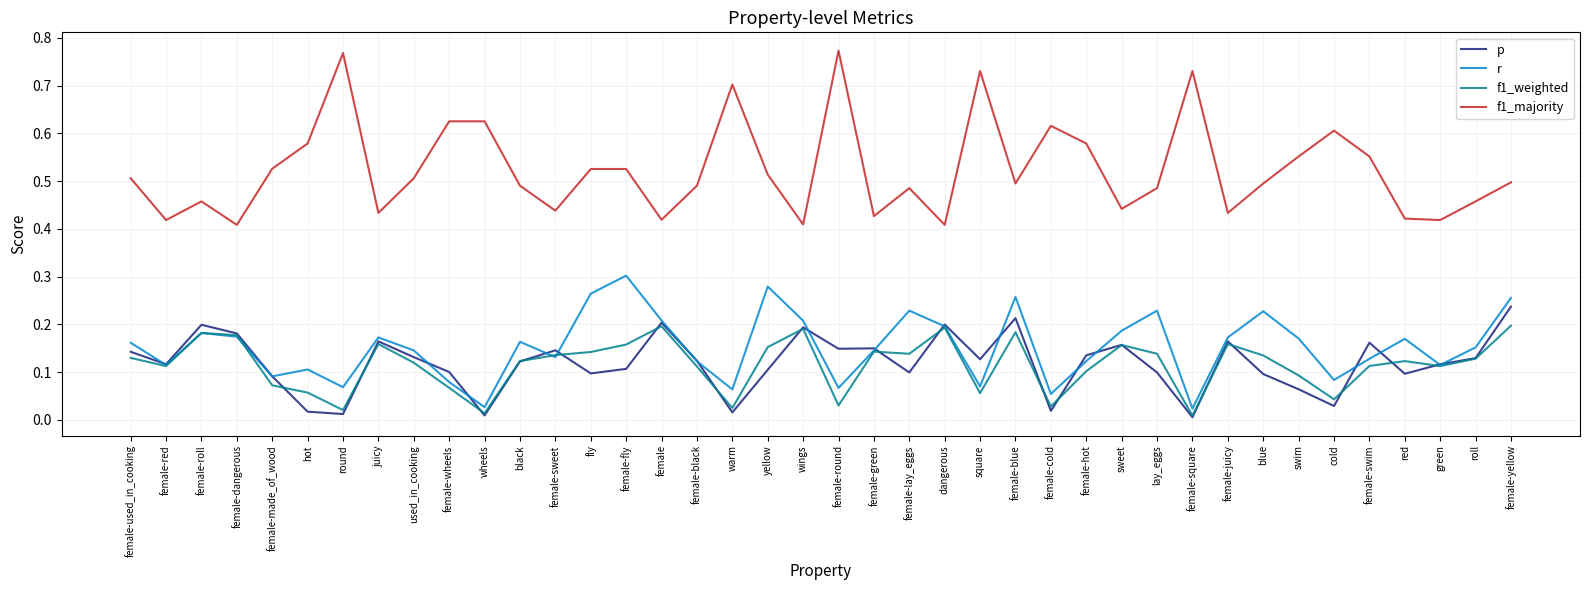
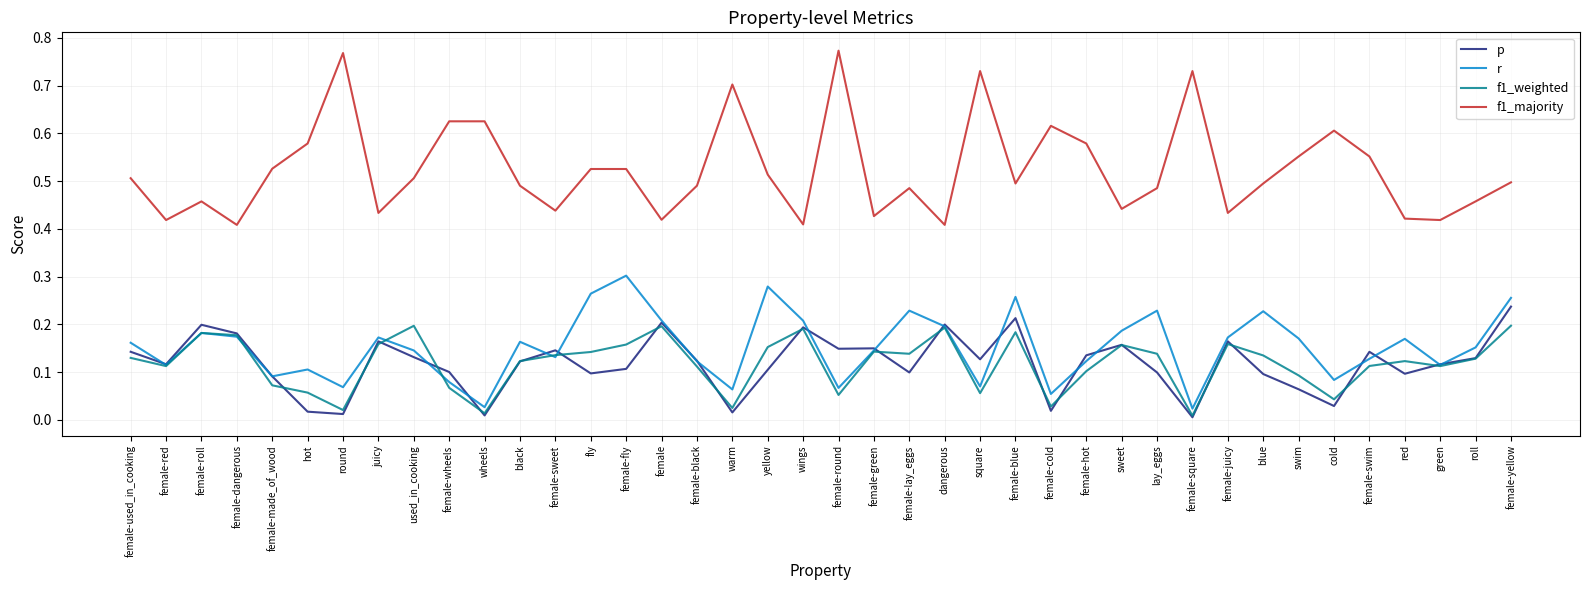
f1_weighted, used_in_cooking: 0.12 -> 0.20
f1_weighted, female-round: 0.03 -> 0.05
p, female-swim: 0.16 -> 0.14
